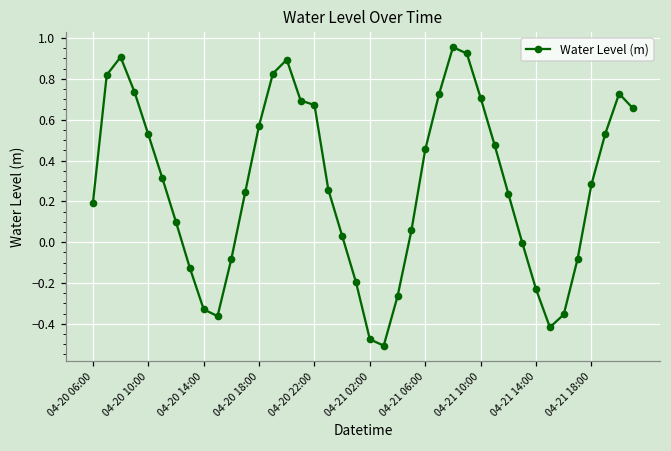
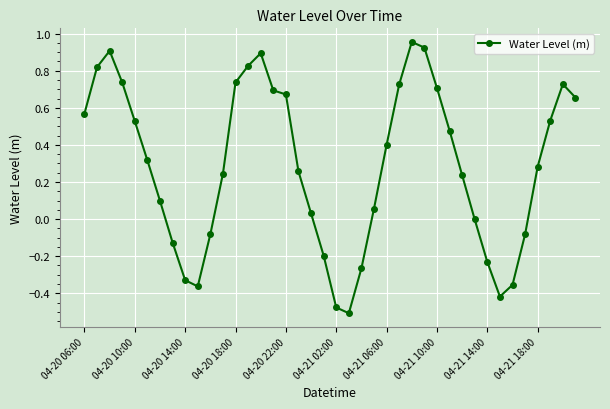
04-20 06:00: 0.19 -> 0.57
04-20 18:00: 0.57 -> 0.74
04-21 06:00: 0.45 -> 0.40
